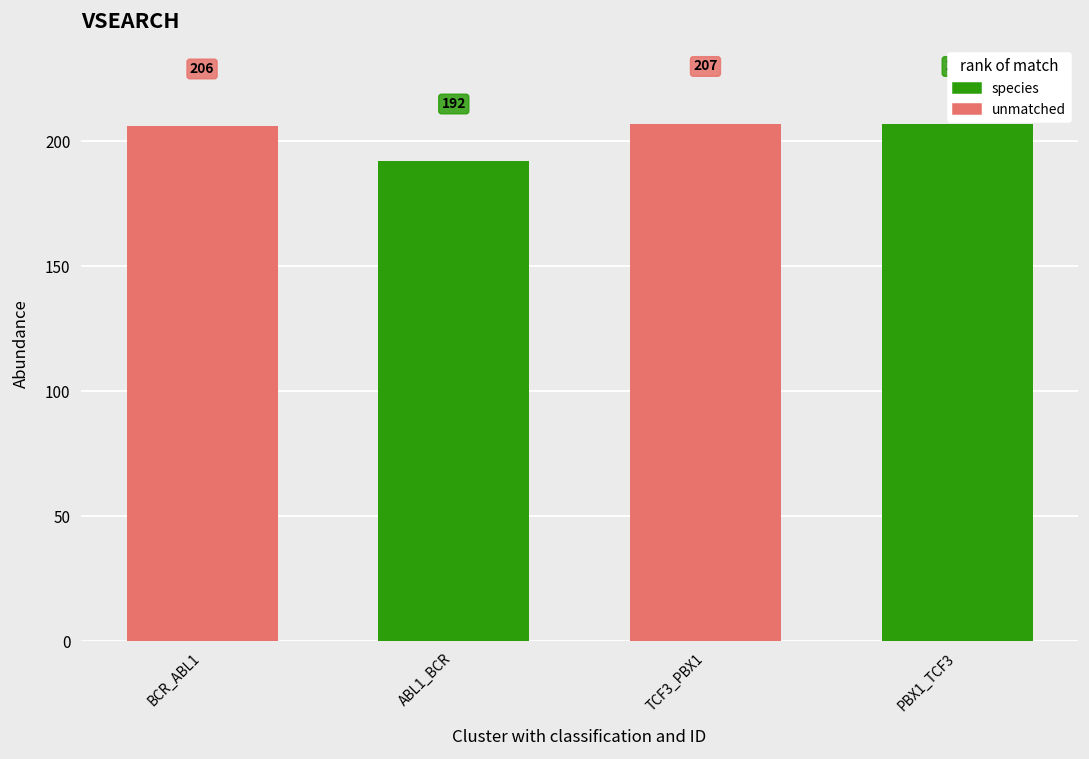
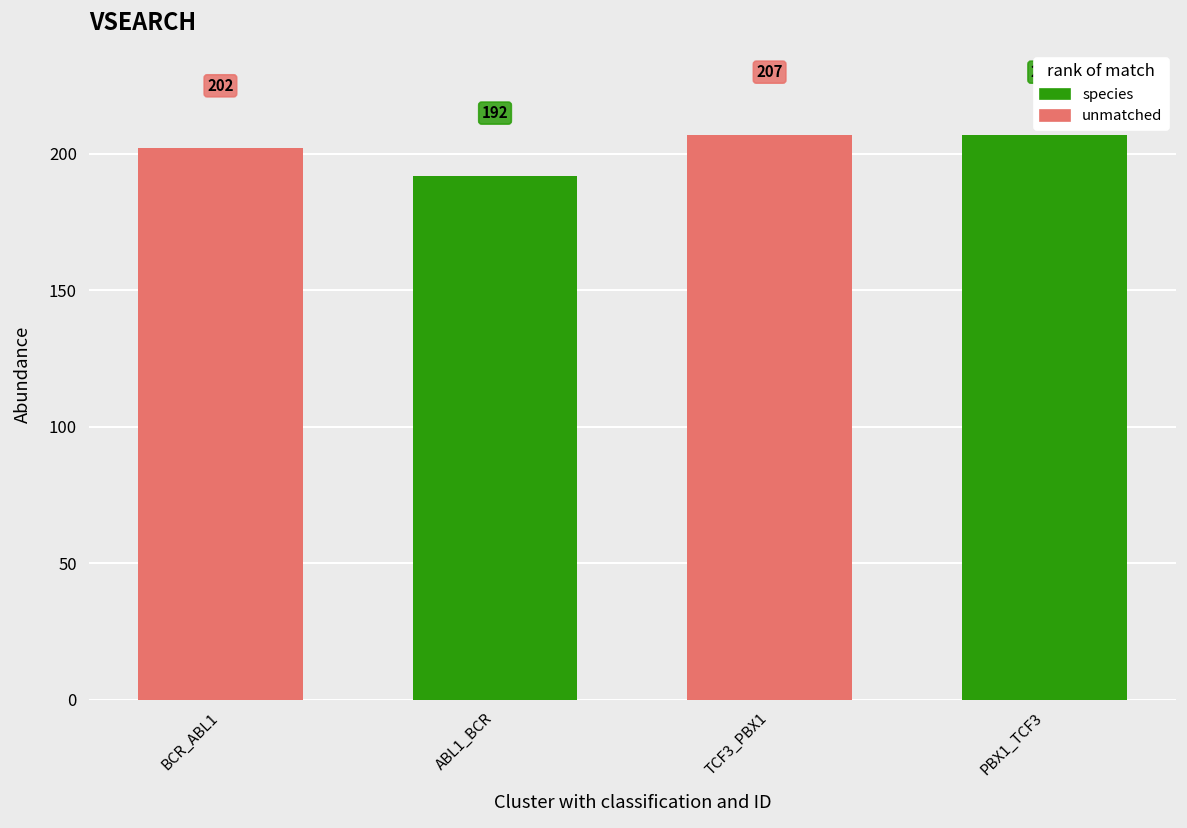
BCR_ABL1: 206 -> 202
